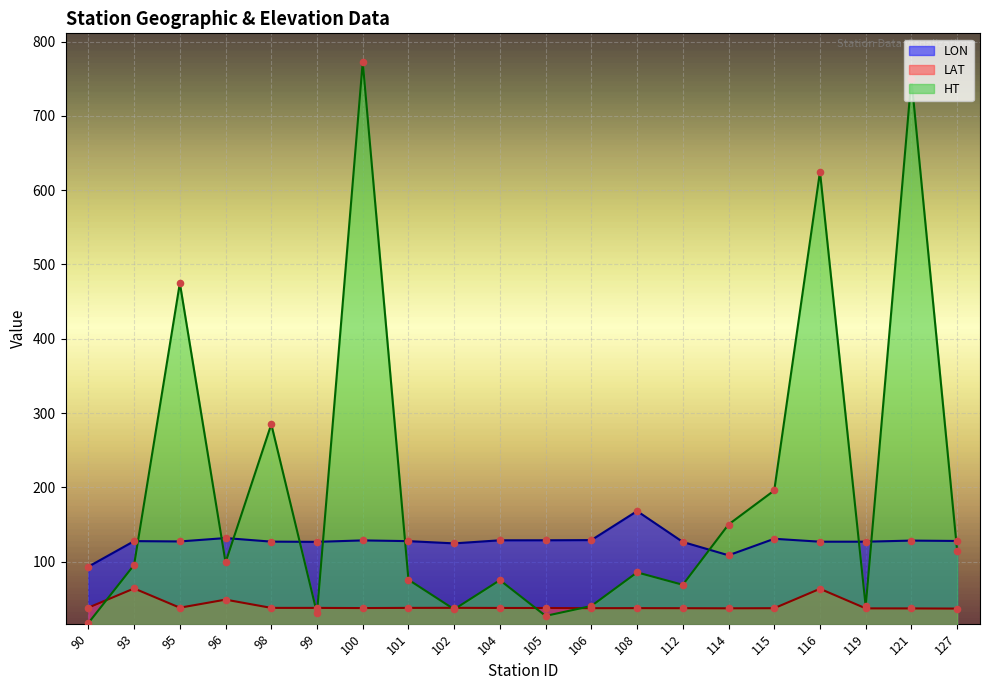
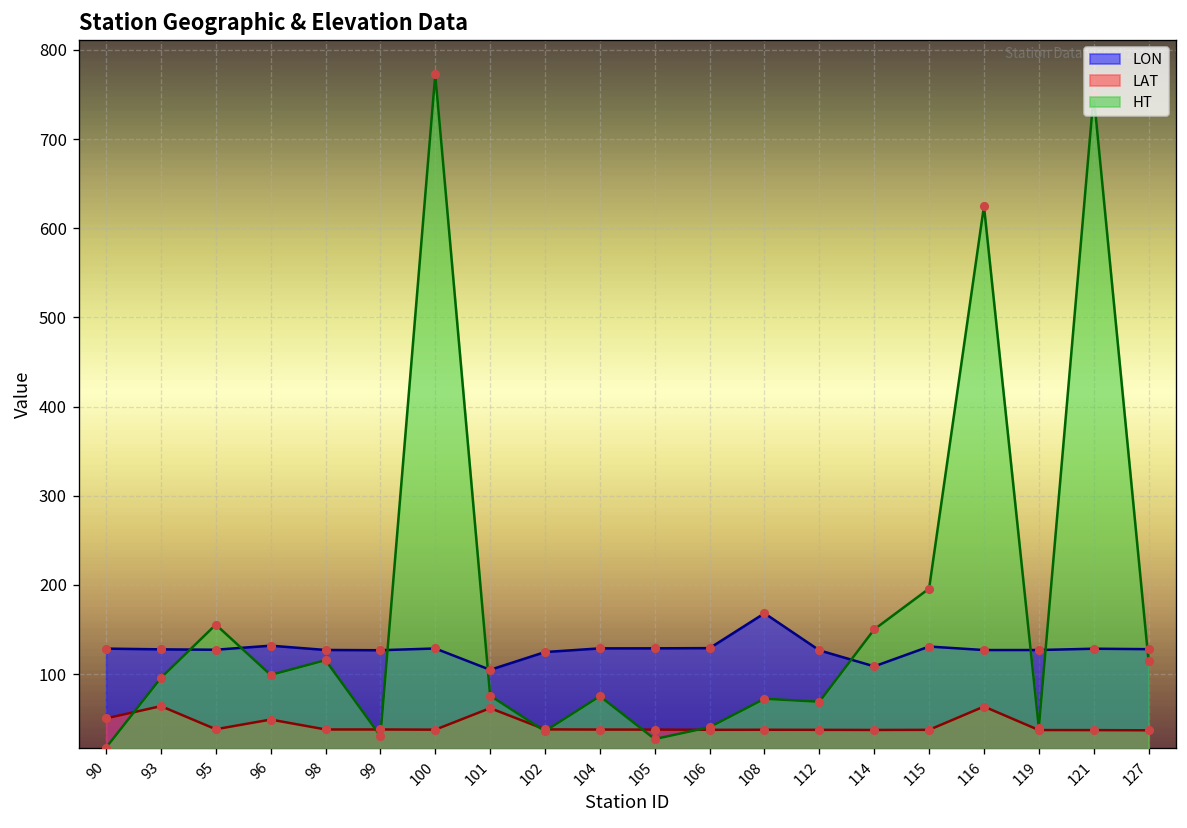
LON, 90: 90 -> 130
LAT, 90: 40 -> 50
HT, 95: 470 -> 160
HT, 98: 290 -> 120
LON, 101: 130 -> 100
LAT, 101: 40 -> 60
HT, 108: 90 -> 70
